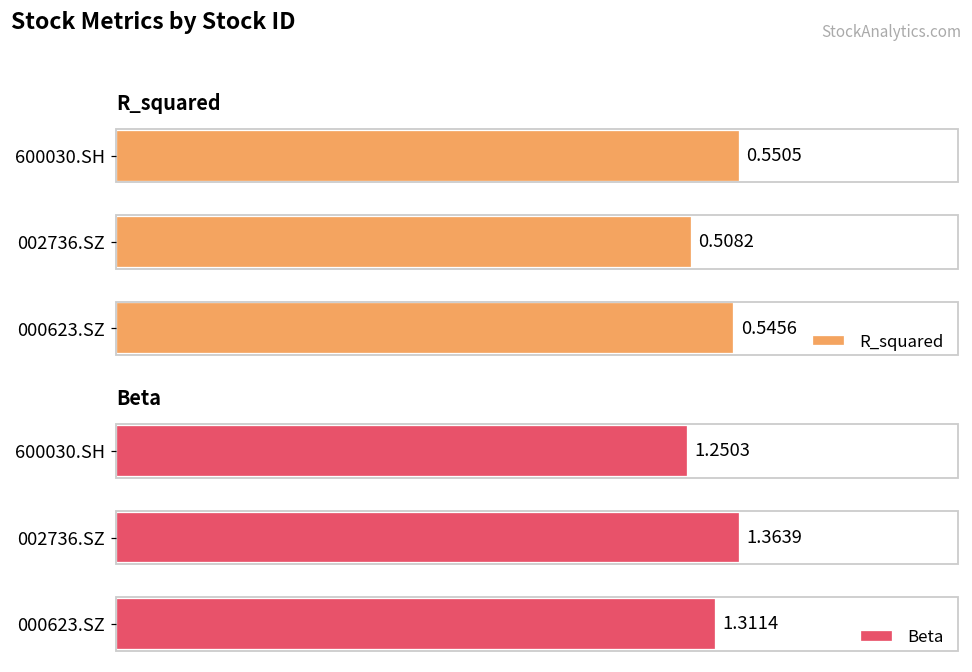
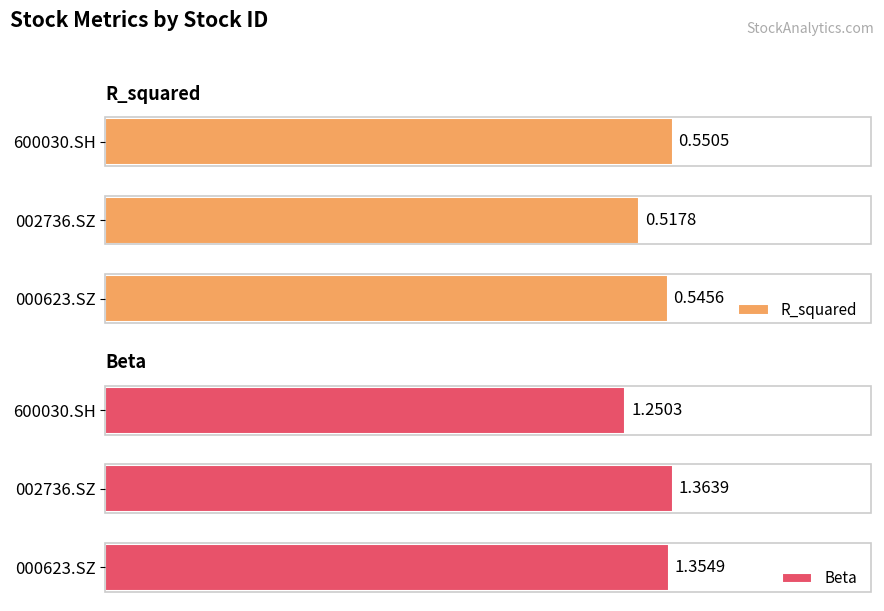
R_squared, 002736.SZ: 0.5082 -> 0.5178
Beta, 000623.SZ: 1.3114 -> 1.3549
